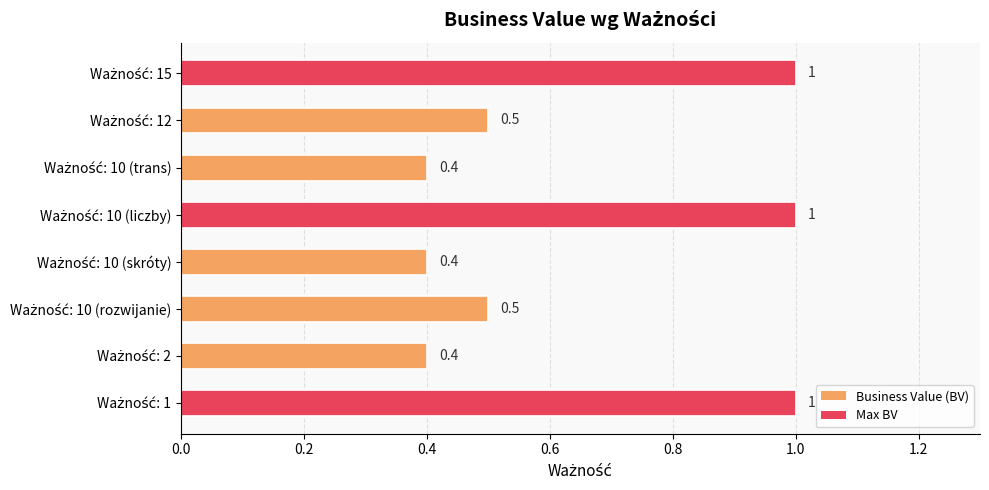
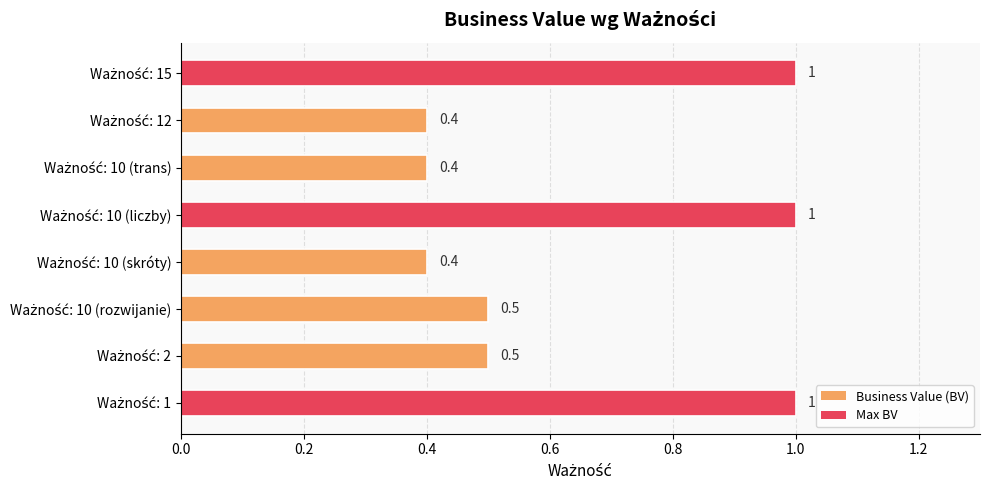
Ważność: 12: 0.5 -> 0.4
Ważność: 2: 0.4 -> 0.5
